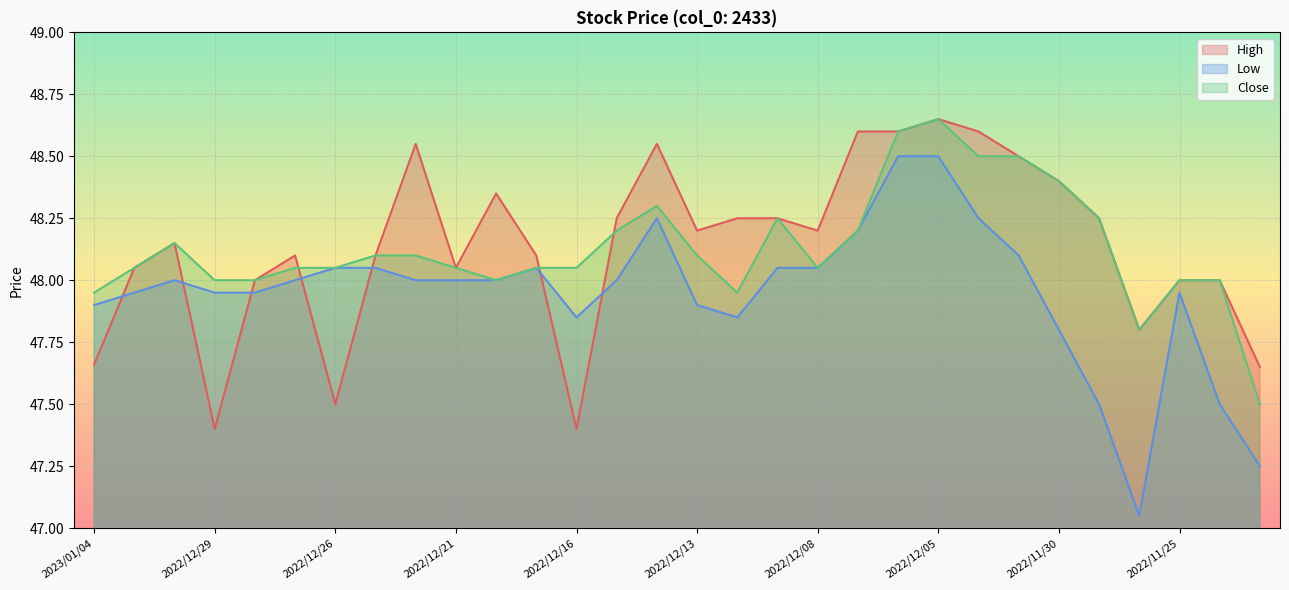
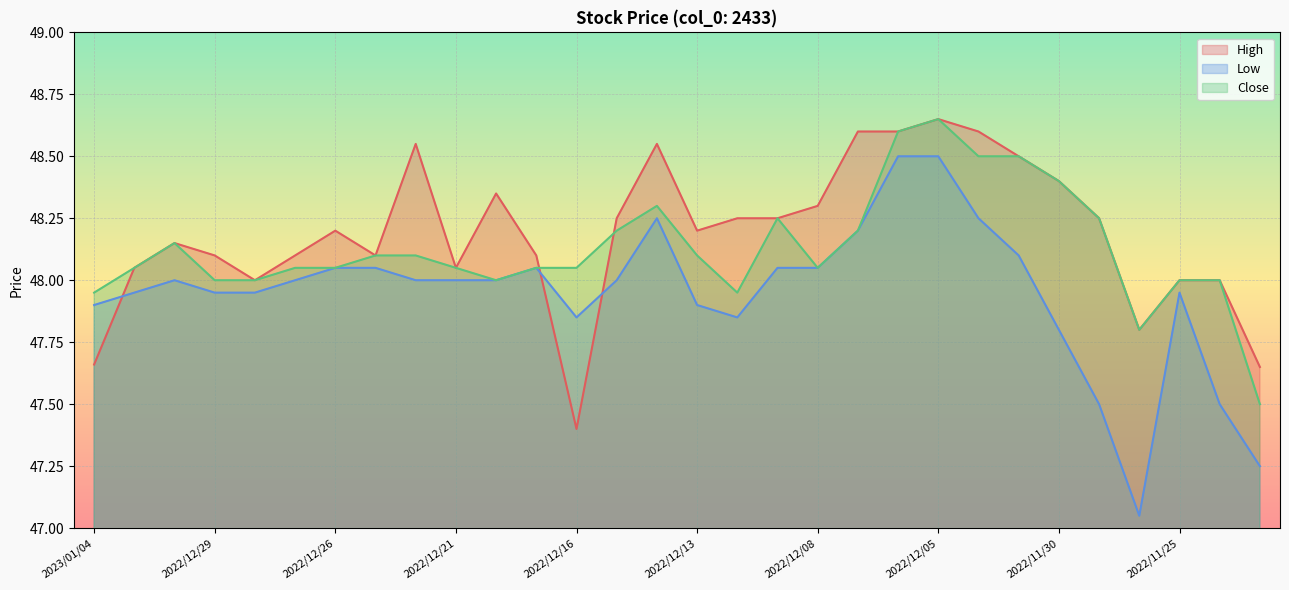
High, 2022/12/29: 47.4 -> 48.1
High, 2022/12/26: 47.5 -> 48.2
High, 2022/12/08: 48.2 -> 48.3
